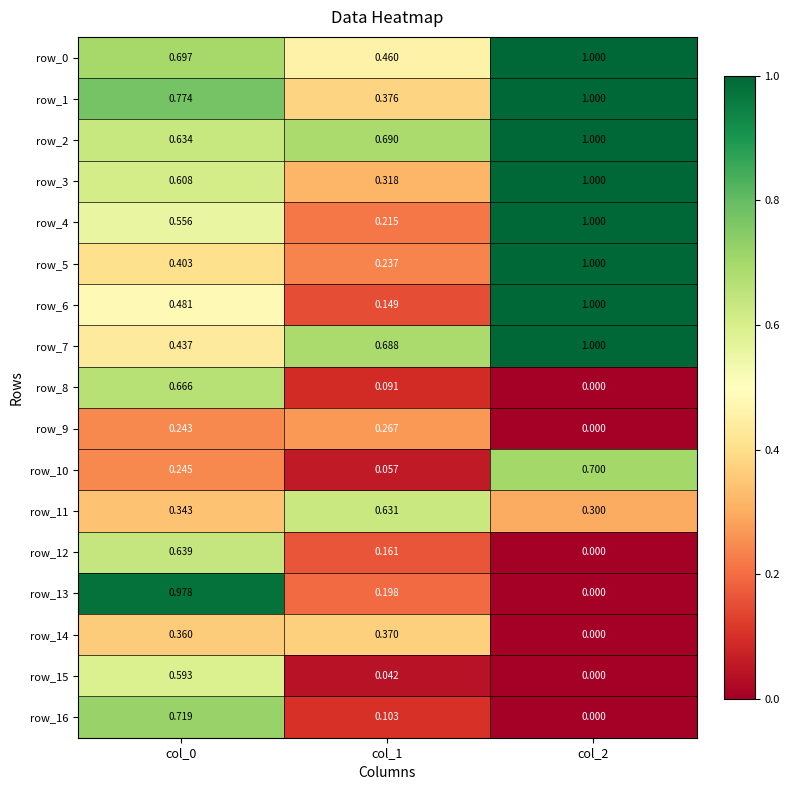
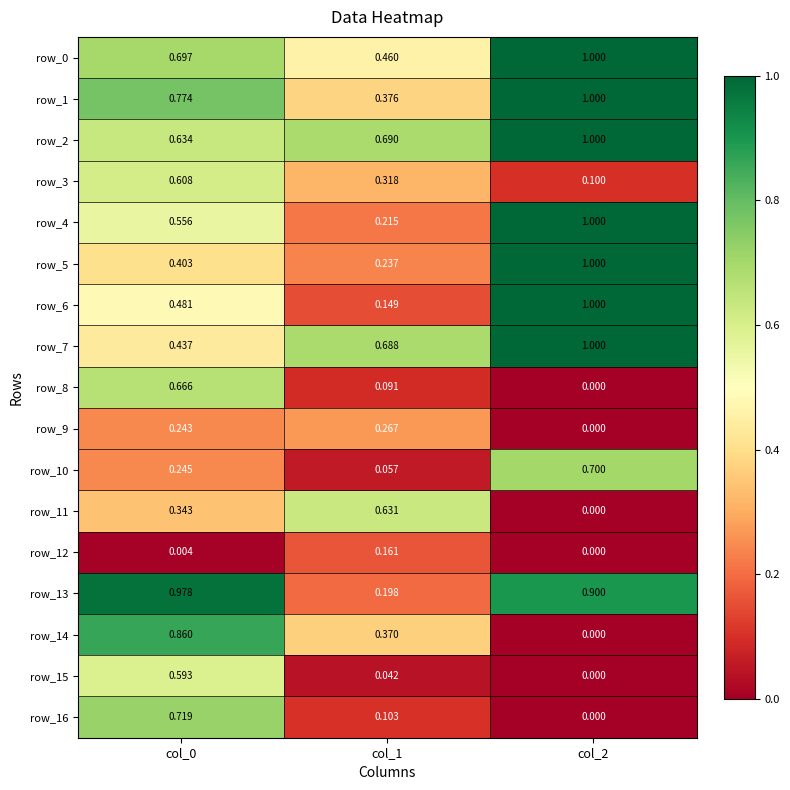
row_3, col_2: 1.000 -> 0.100
row_11, col_2: 0.300 -> 0.000
row_12, col_0: 0.639 -> 0.004
row_13, col_2: 0.000 -> 0.900
row_14, col_0: 0.360 -> 0.860
